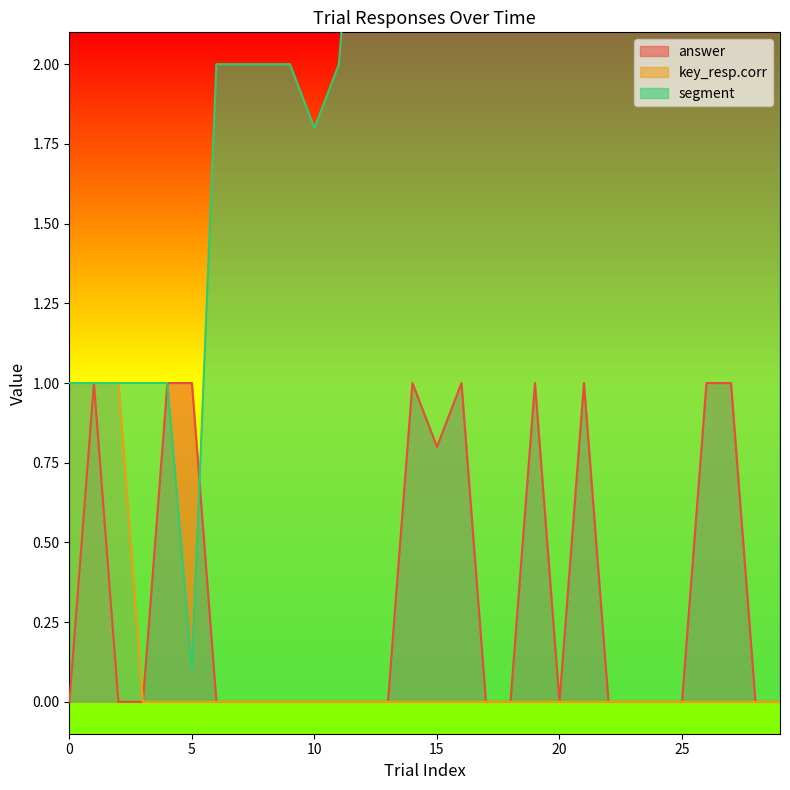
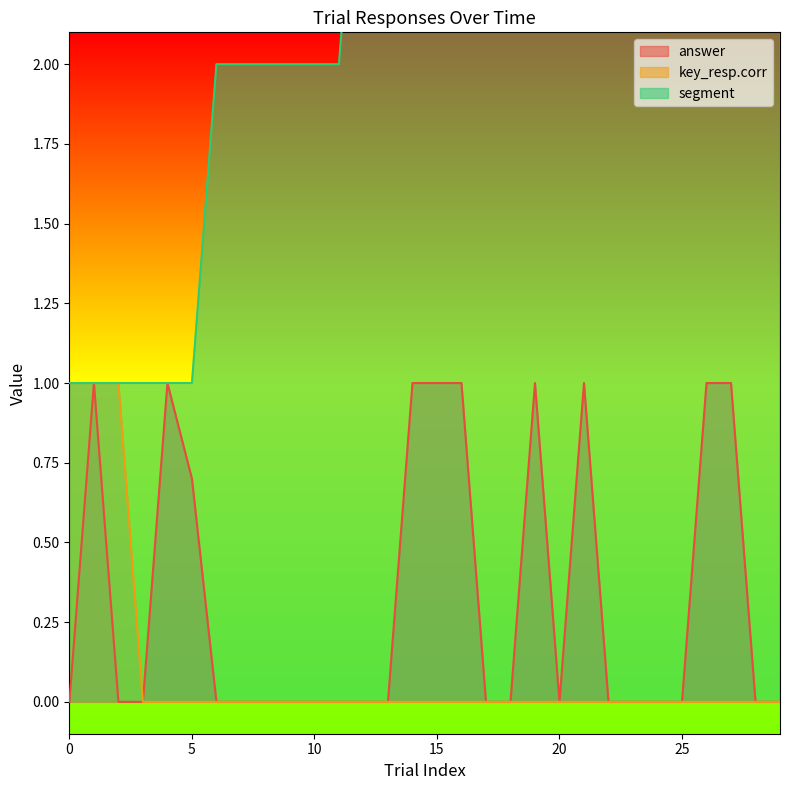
answer, 5: 1.0 -> 0.7
segment, 5: 0.1 -> 1.0
segment, 10: 1.8 -> 2.0
answer, 15: 0.8 -> 1.0
